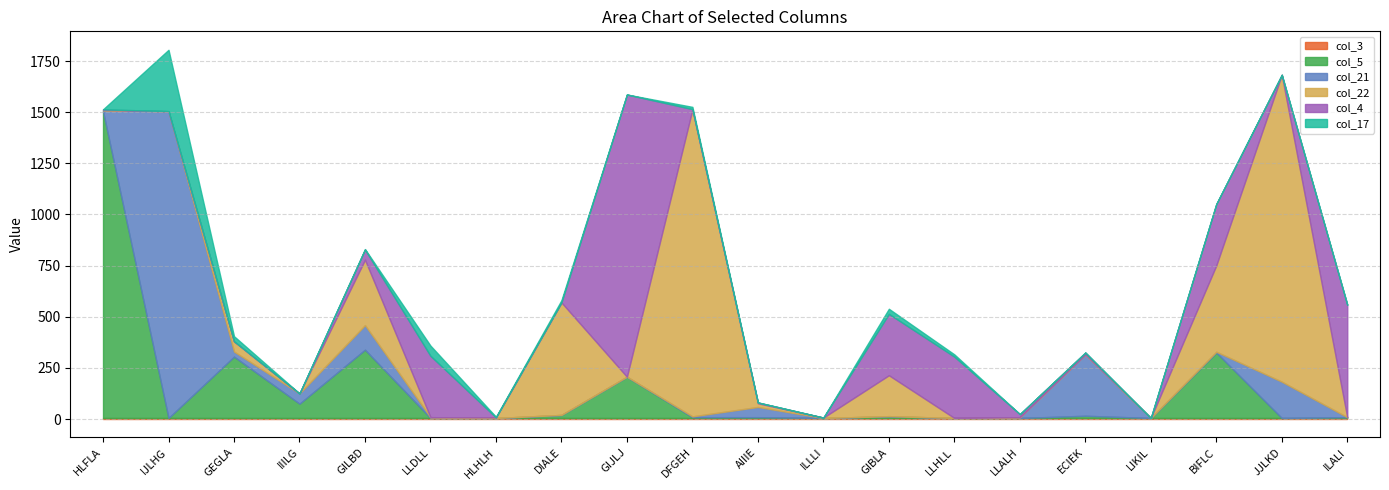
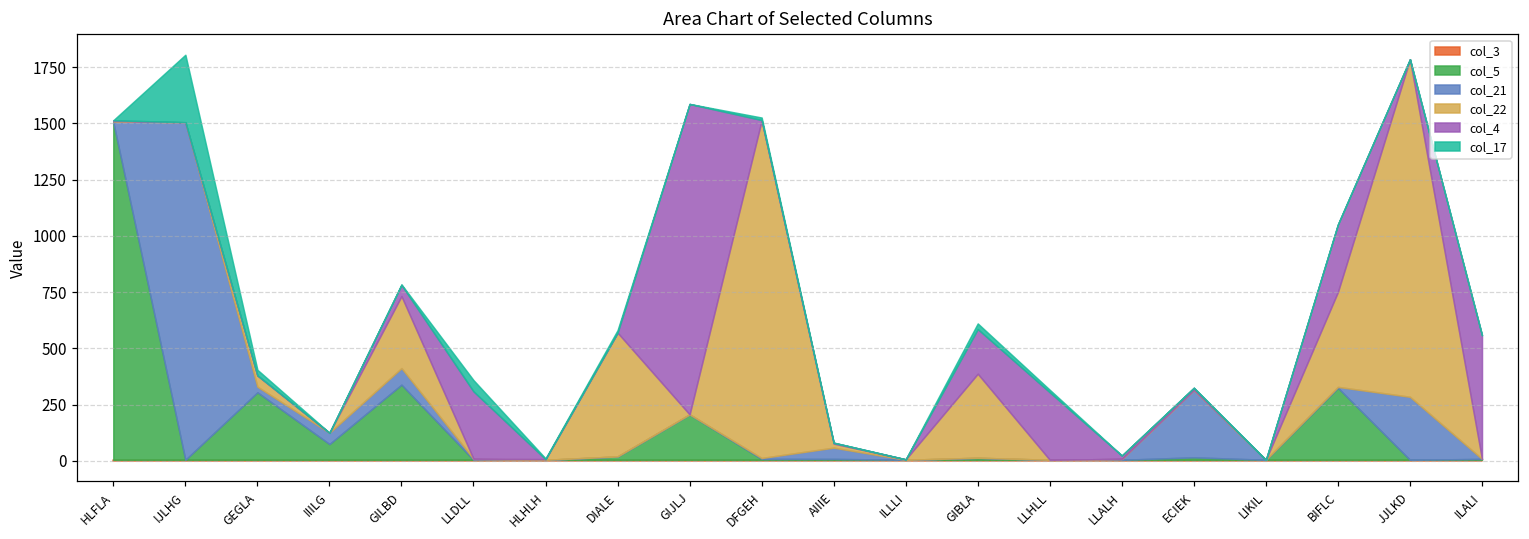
col_21, GILBD: 120 -> 70
col_22, GIBLA: 200 -> 370
col_4, GIBLA: 300 -> 200
col_21, JJLKD: 180 -> 280
